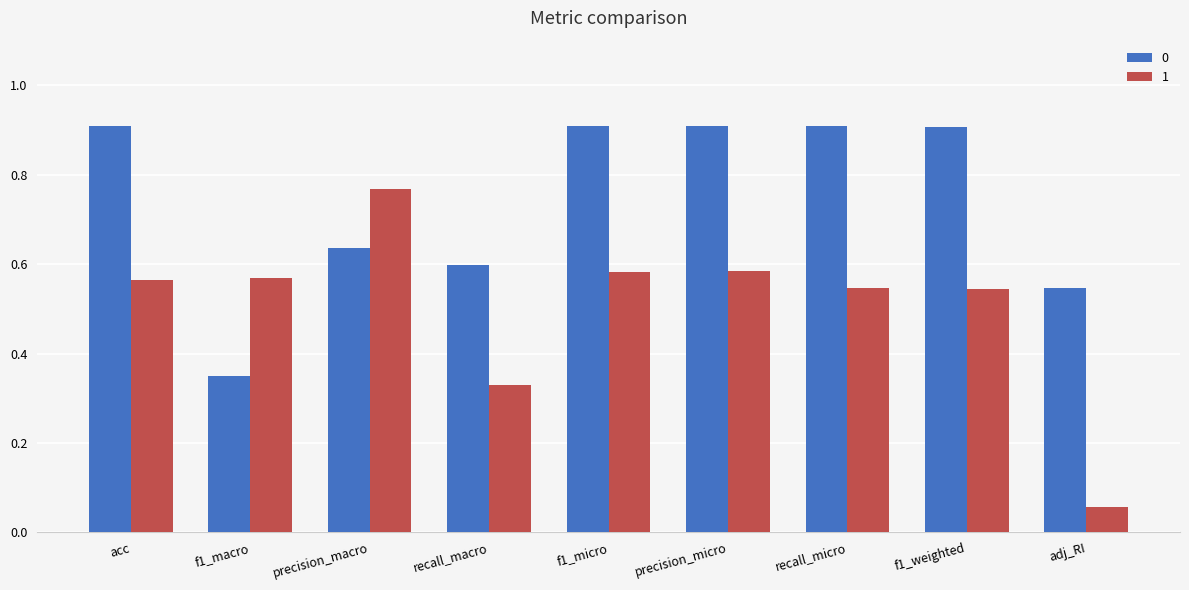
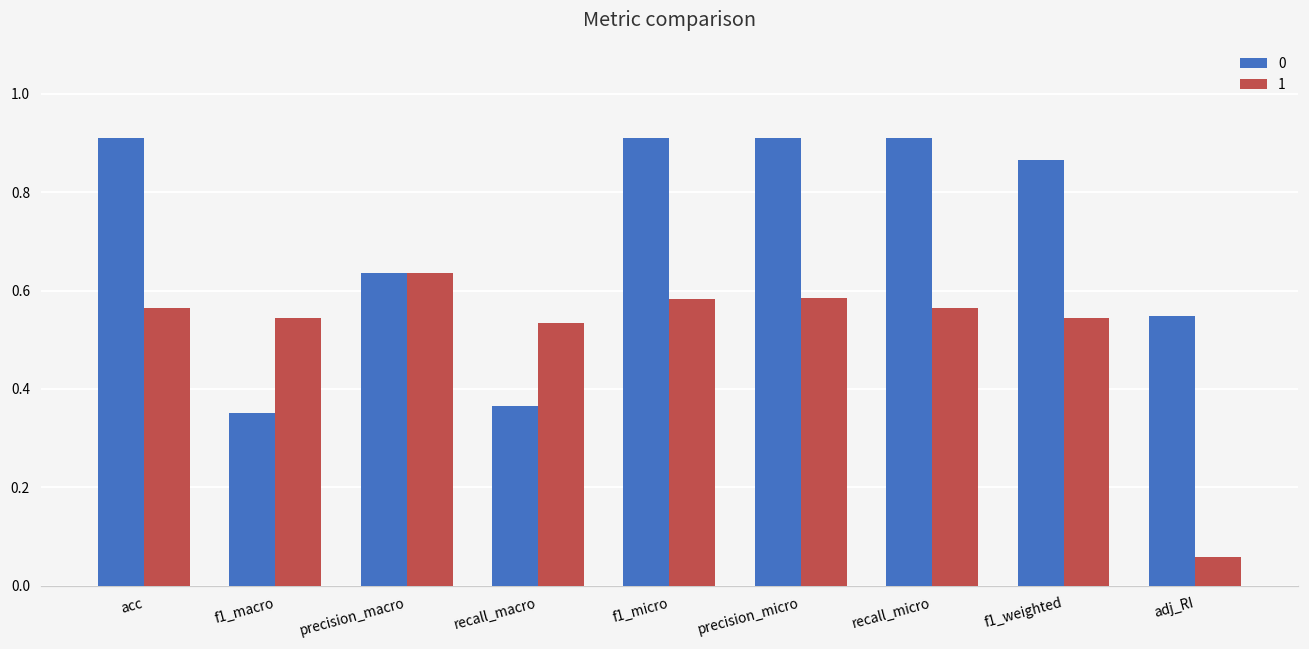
1, f1_macro: 0.57 -> 0.54
1, precision_macro: 0.77 -> 0.64
0, recall_macro: 0.60 -> 0.37
1, recall_macro: 0.33 -> 0.53
1, recall_micro: 0.55 -> 0.56
0, f1_weighted: 0.91 -> 0.87
